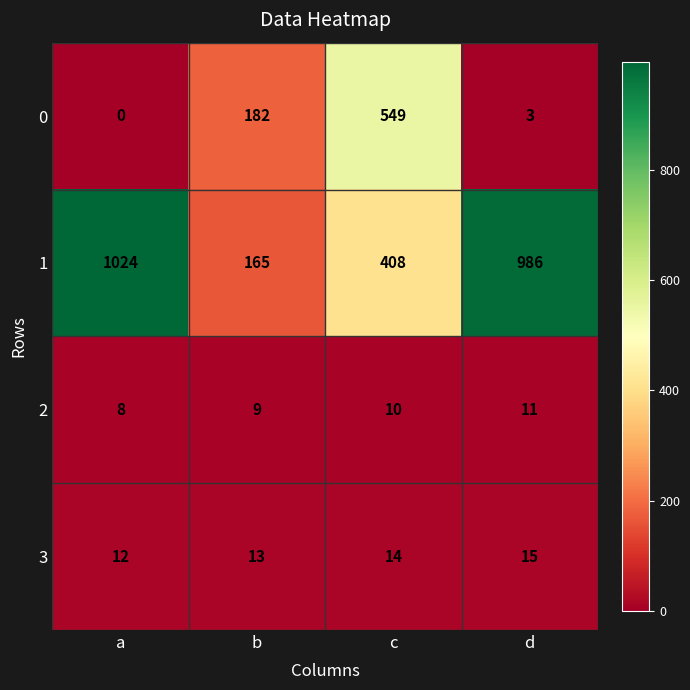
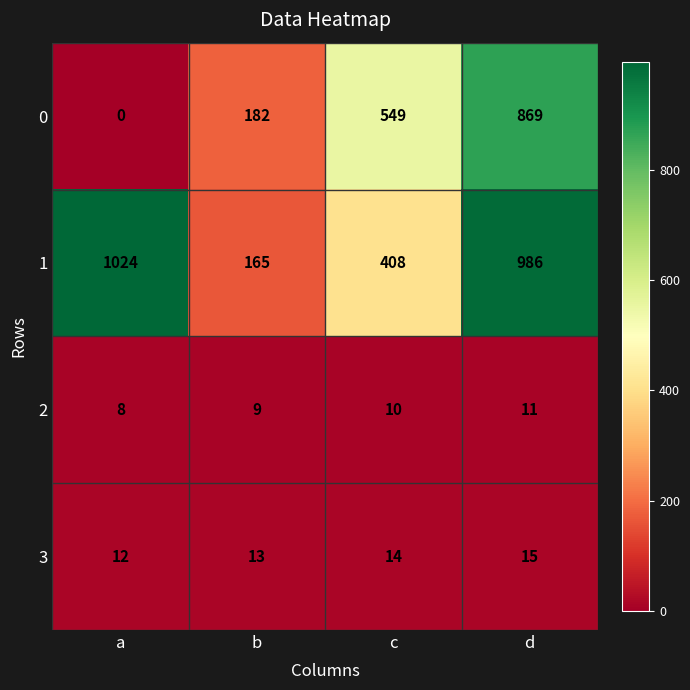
0, d: 3 -> 869
